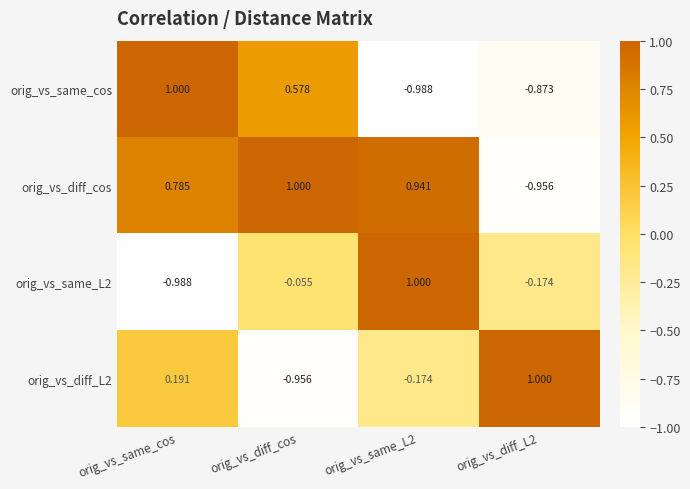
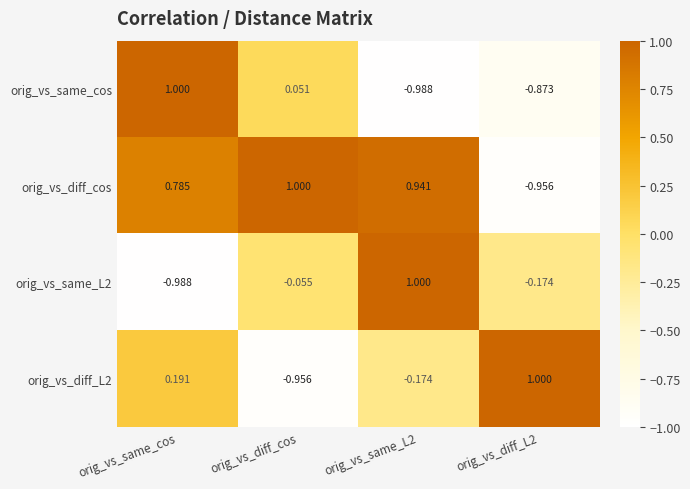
orig_vs_same_cos, orig_vs_diff_cos: 0.578 -> 0.051
